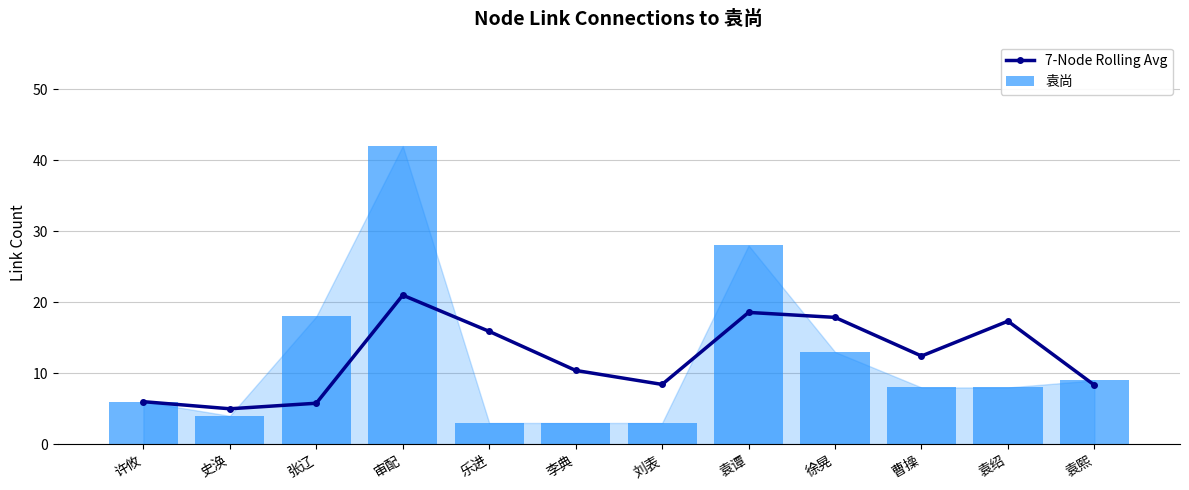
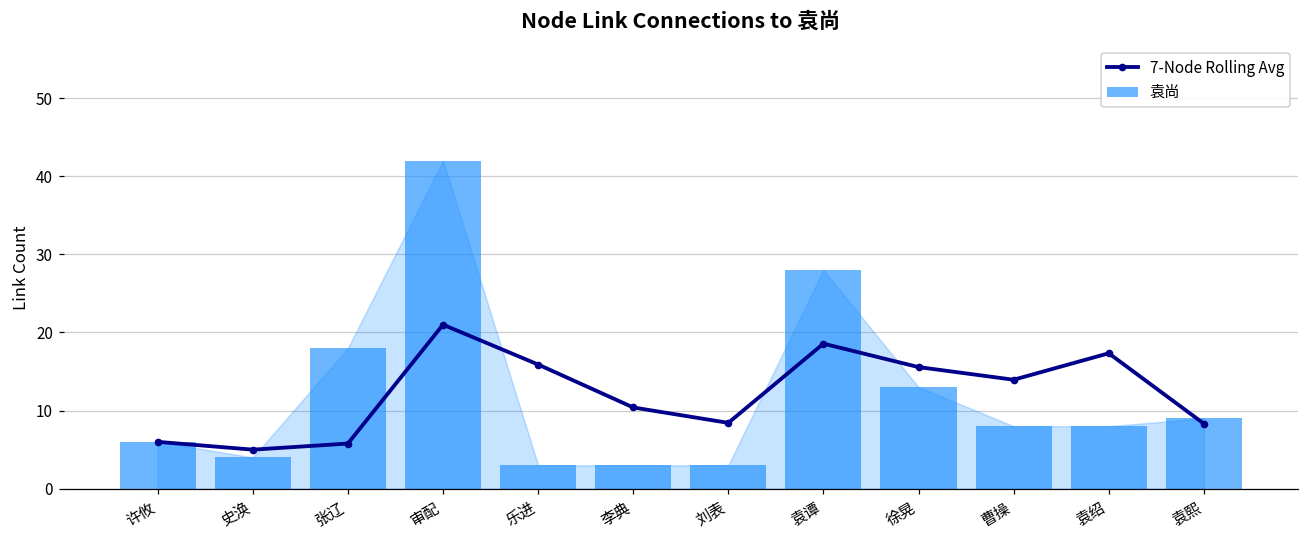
7-Node Rolling Avg, 徐晃: 18 -> 16
7-Node Rolling Avg, 曹操: 12 -> 14
